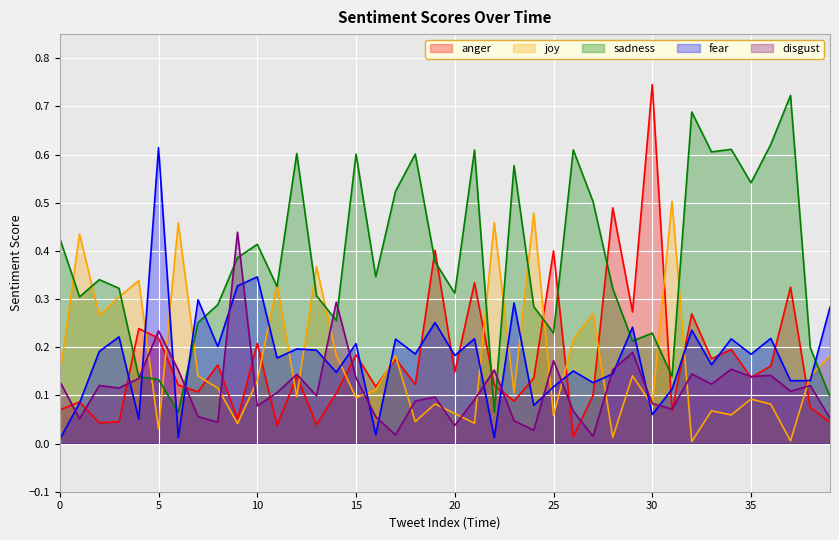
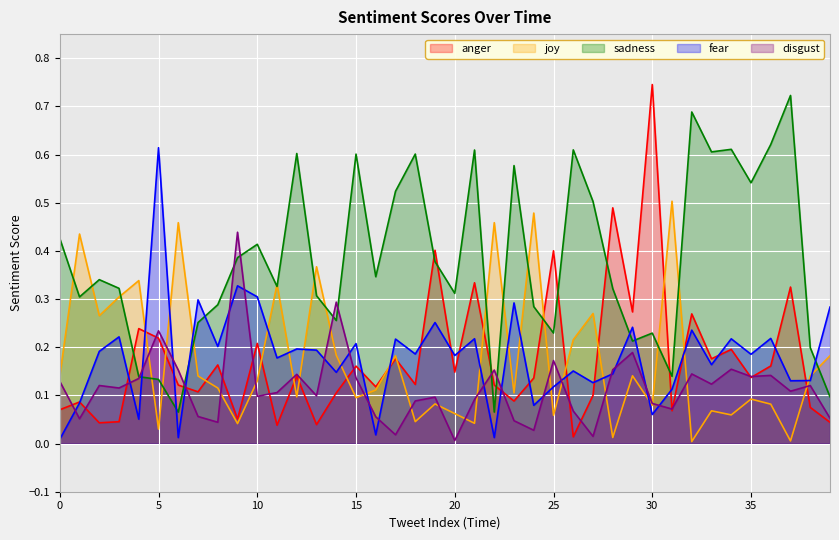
fear, 10: 0.35 -> 0.30
disgust, 10: 0.08 -> 0.10
anger, 15: 0.18 -> 0.16
disgust, 20: 0.04 -> 0.01
